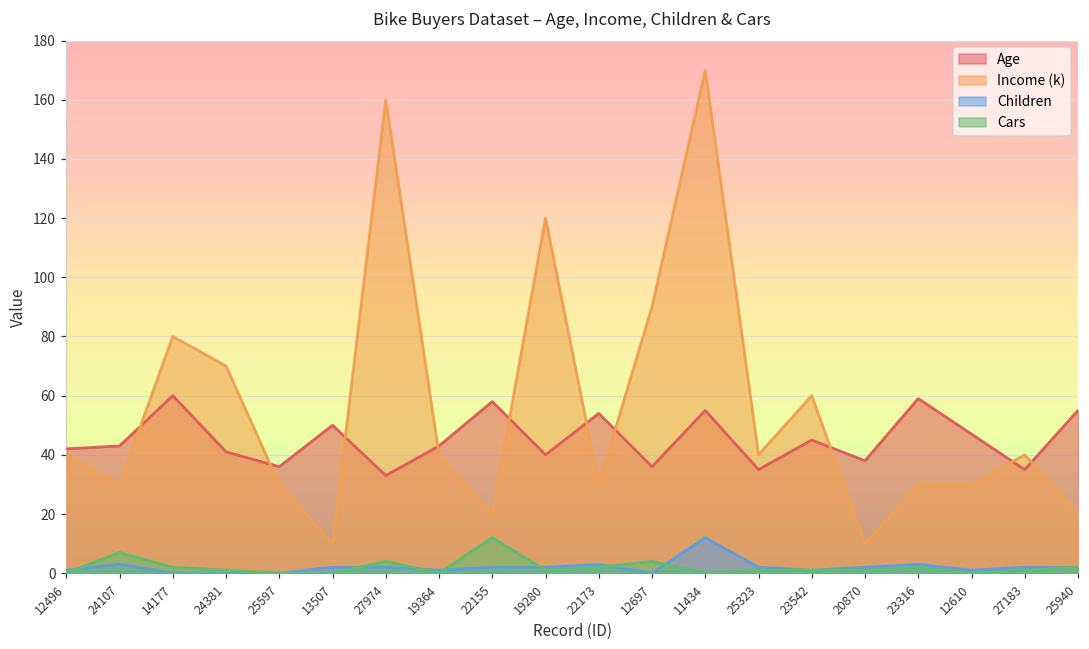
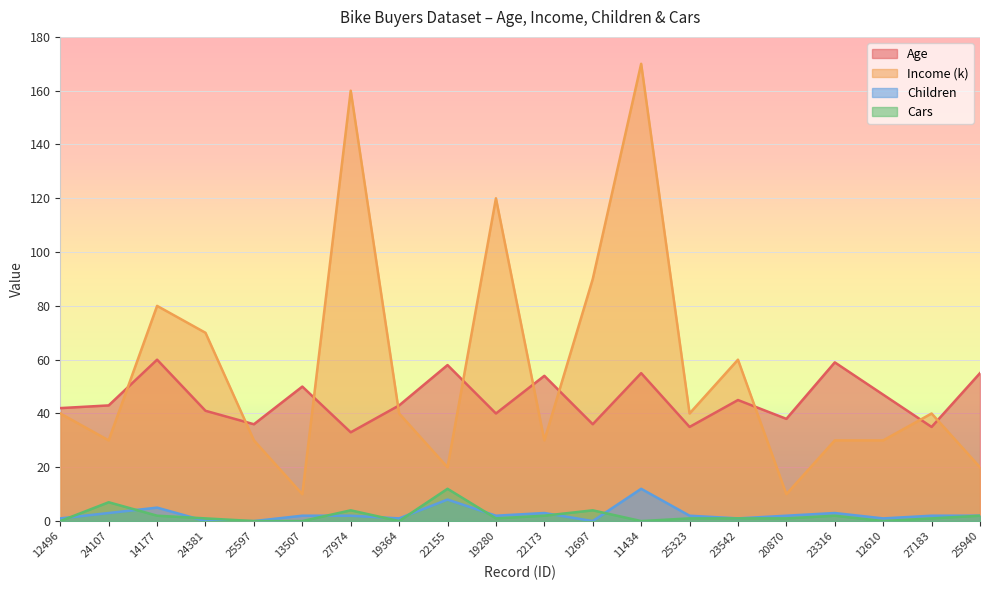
Children, 14177: 0 -> 5
Children, 22155: 2 -> 8
